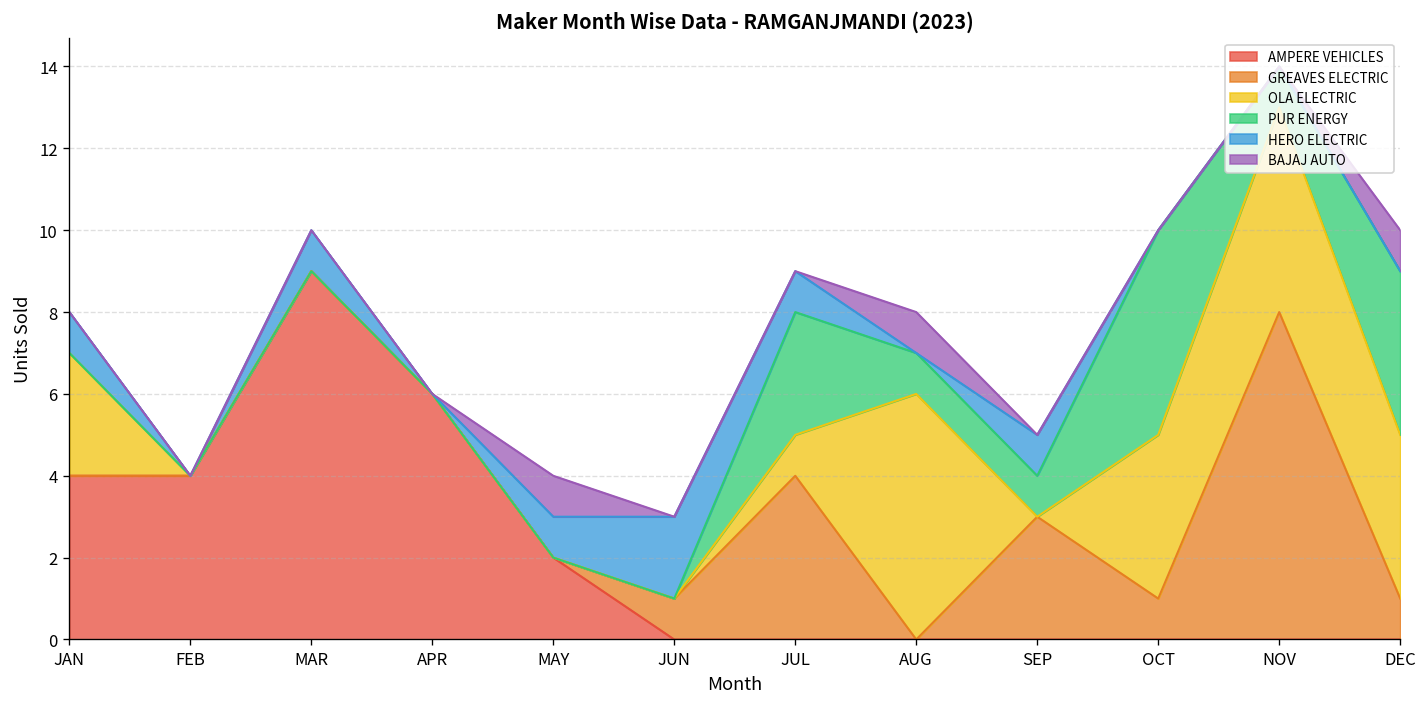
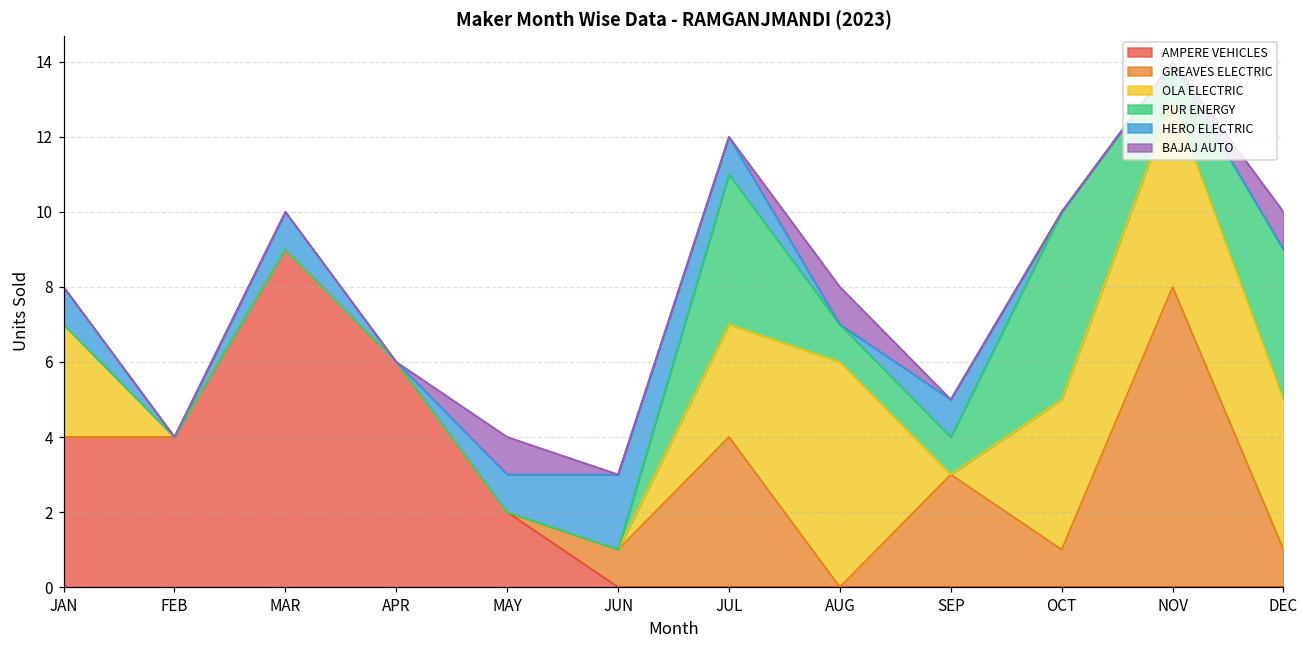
OLA ELECTRIC, JUL: 1 -> 3
PUR ENERGY, JUL: 3 -> 4
